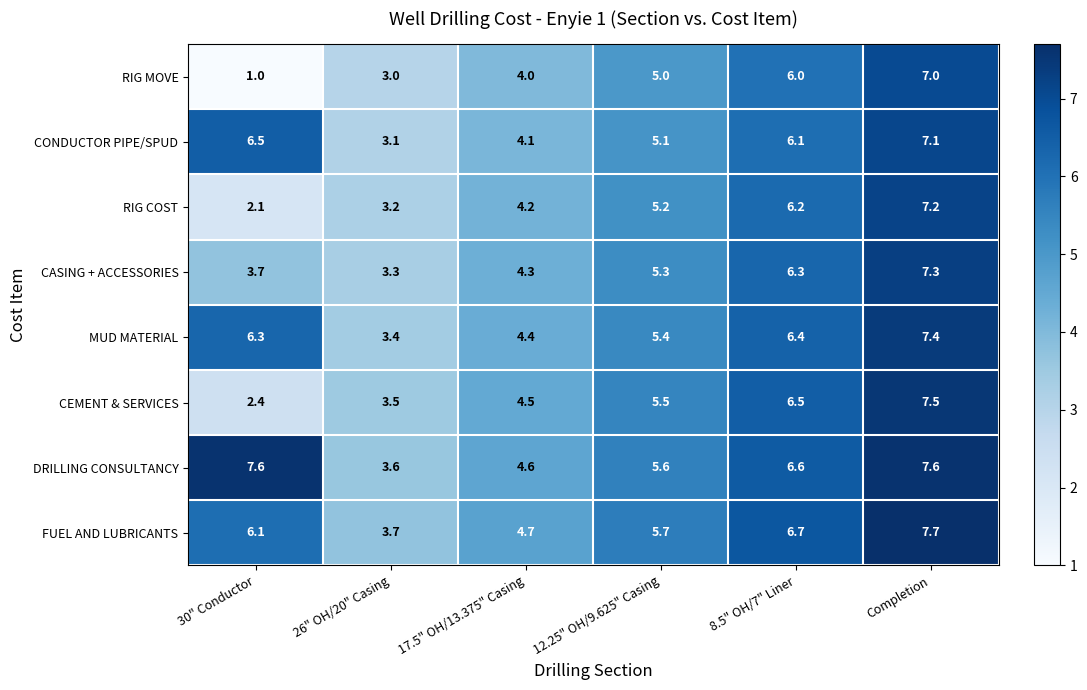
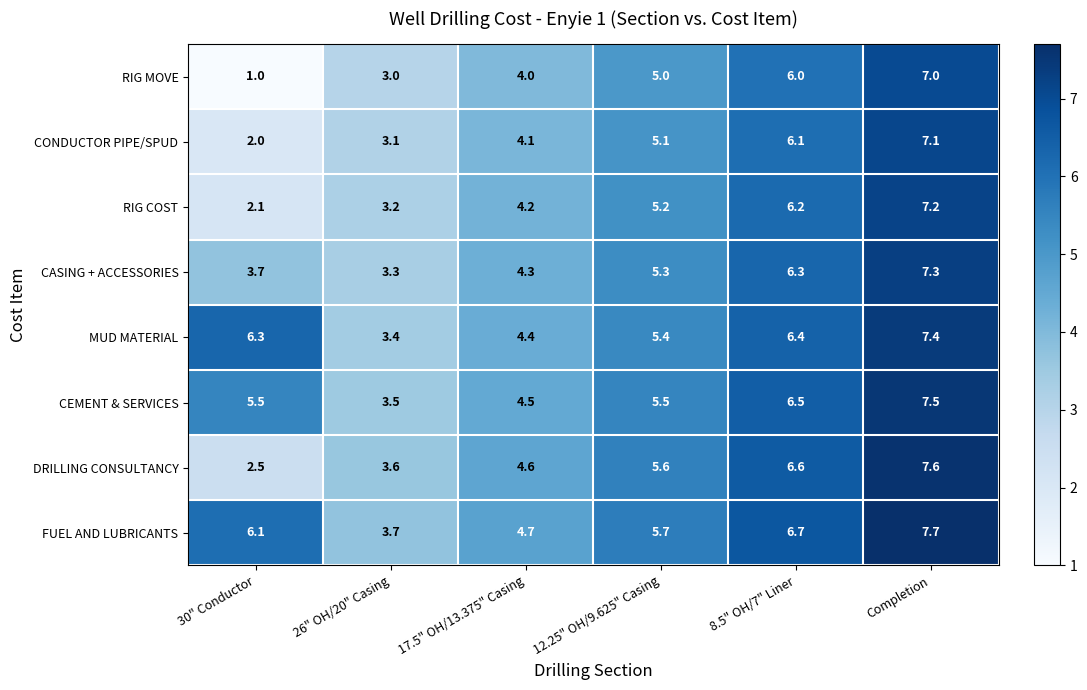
CONDUCTOR PIPE/SPUD, 30" Conductor: 6.5 -> 2.0
CEMENT & SERVICES, 30" Conductor: 2.4 -> 5.5
DRILLING CONSULTANCY, 30" Conductor: 7.6 -> 2.5
